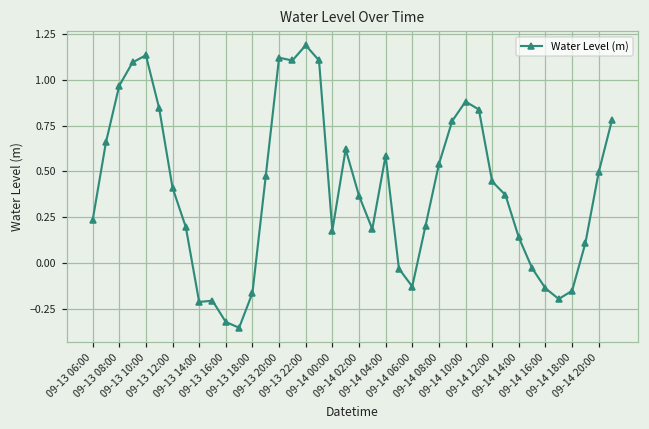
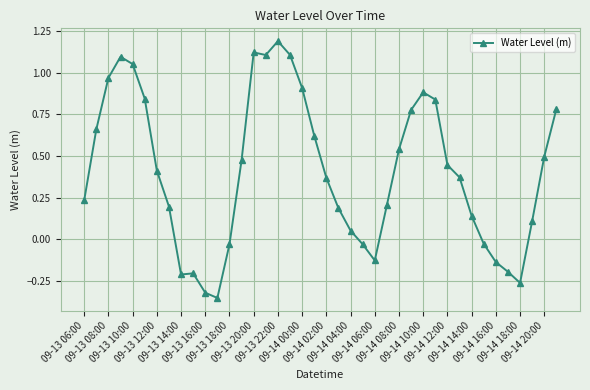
09-13 10:00: 1.13 -> 1.05
09-13 18:00: -0.16 -> -0.03
09-14 00:00: 0.18 -> 0.91
09-14 04:00: 0.59 -> 0.05
09-14 18:00: -0.15 -> -0.26
